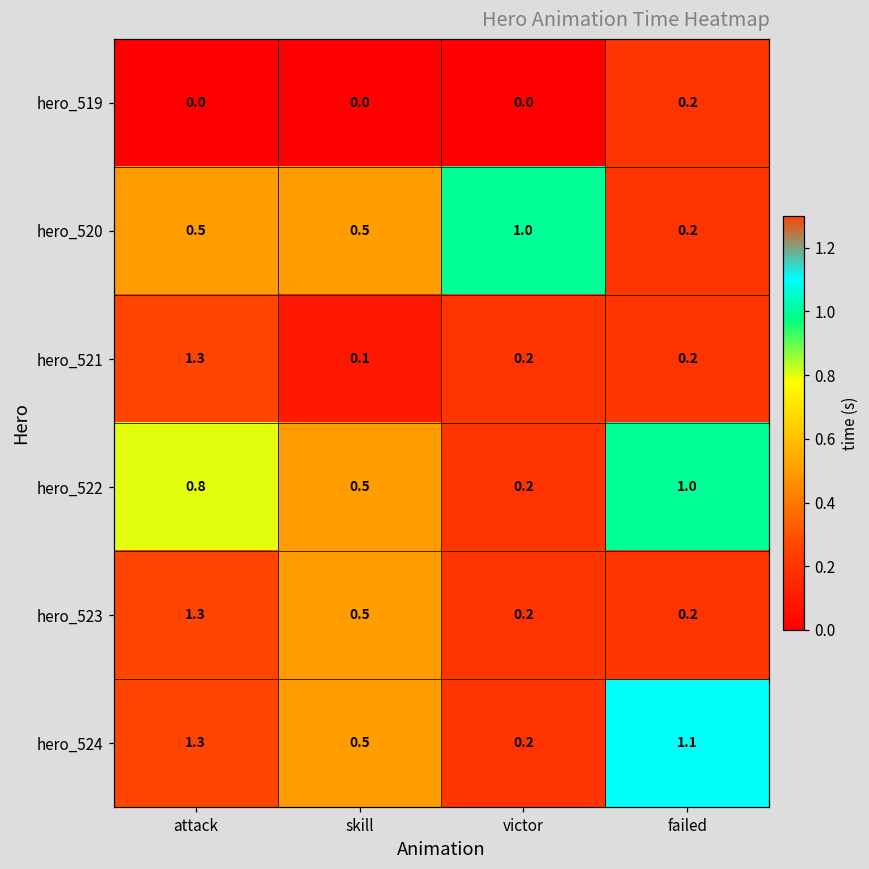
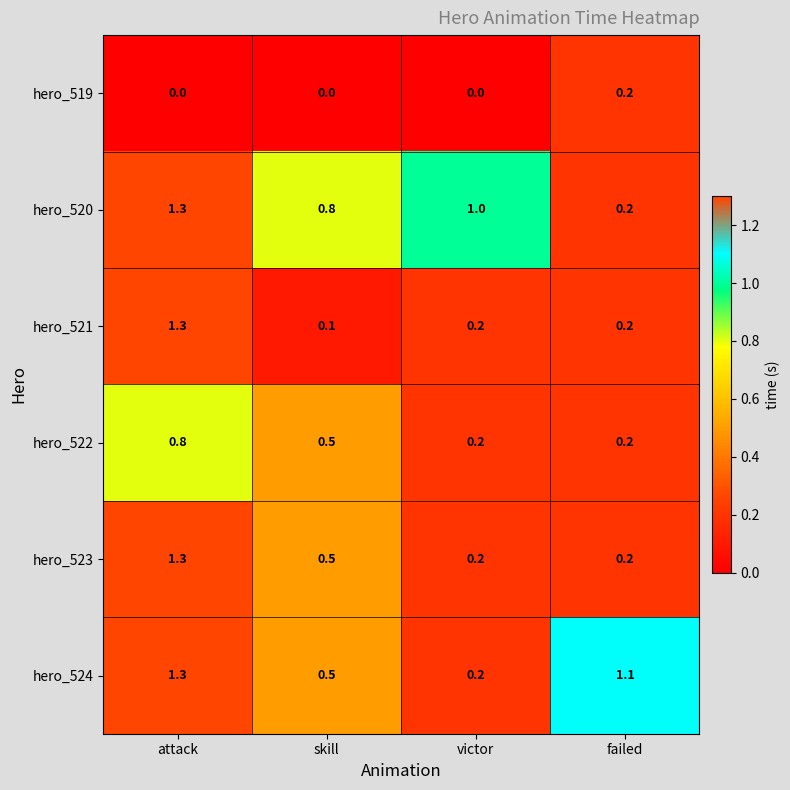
hero_520, attack: 0.5 -> 1.3
hero_520, skill: 0.5 -> 0.8
hero_522, failed: 1.0 -> 0.2
